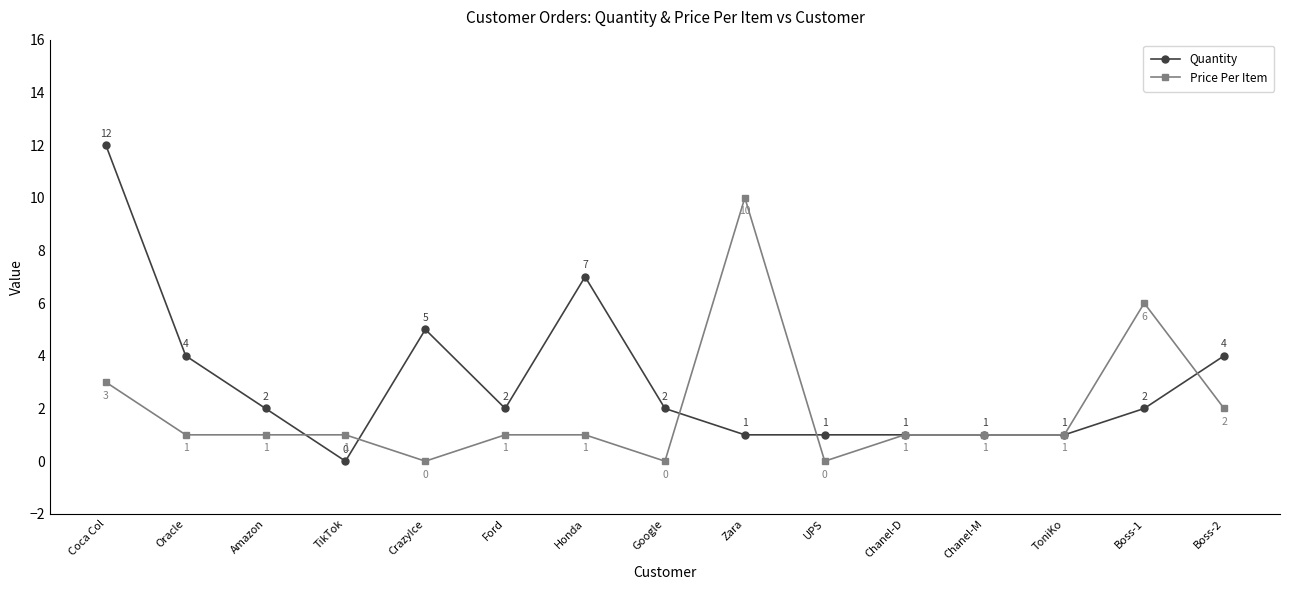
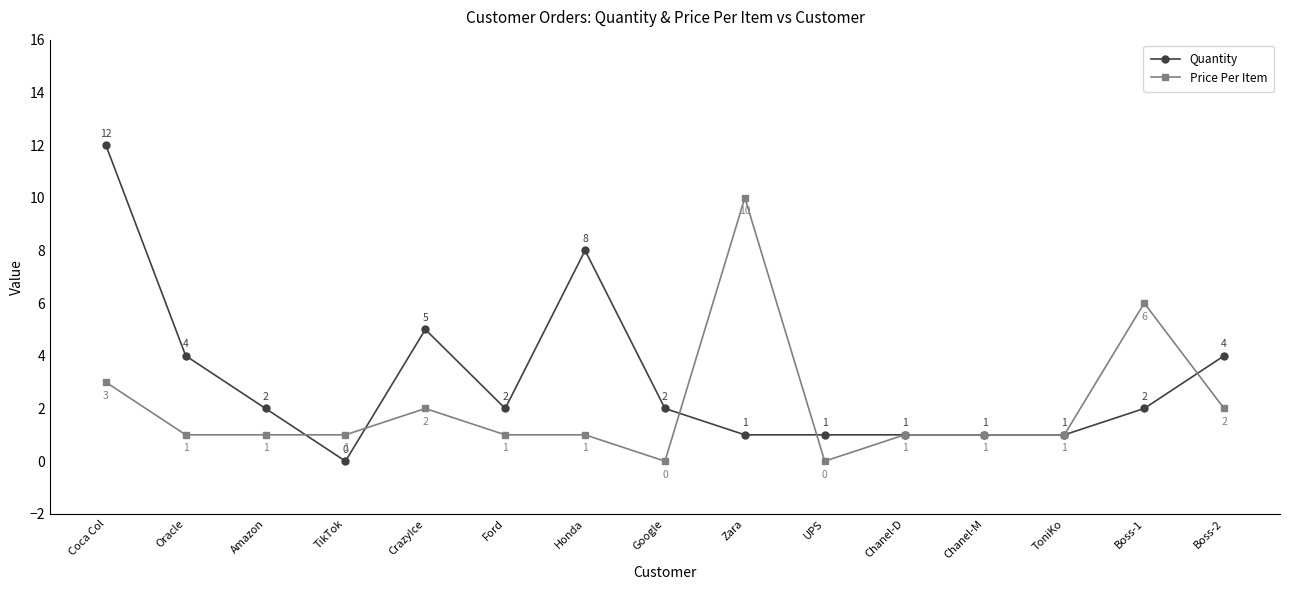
Price Per Item, CrazyIce: 0 -> 2
Quantity, Honda: 7 -> 8
